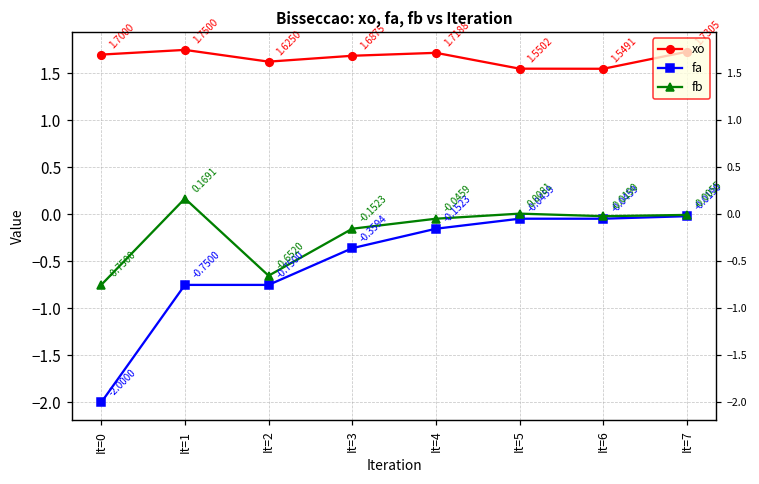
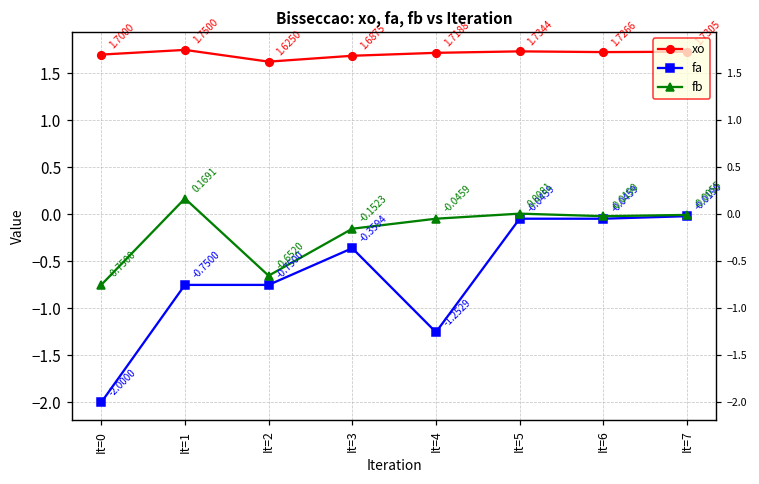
fa, It=4: -0.1523 -> -1.2529
xo, It=5: 1.5502 -> 1.7344
xo, It=6: 1.5491 -> 1.7266
